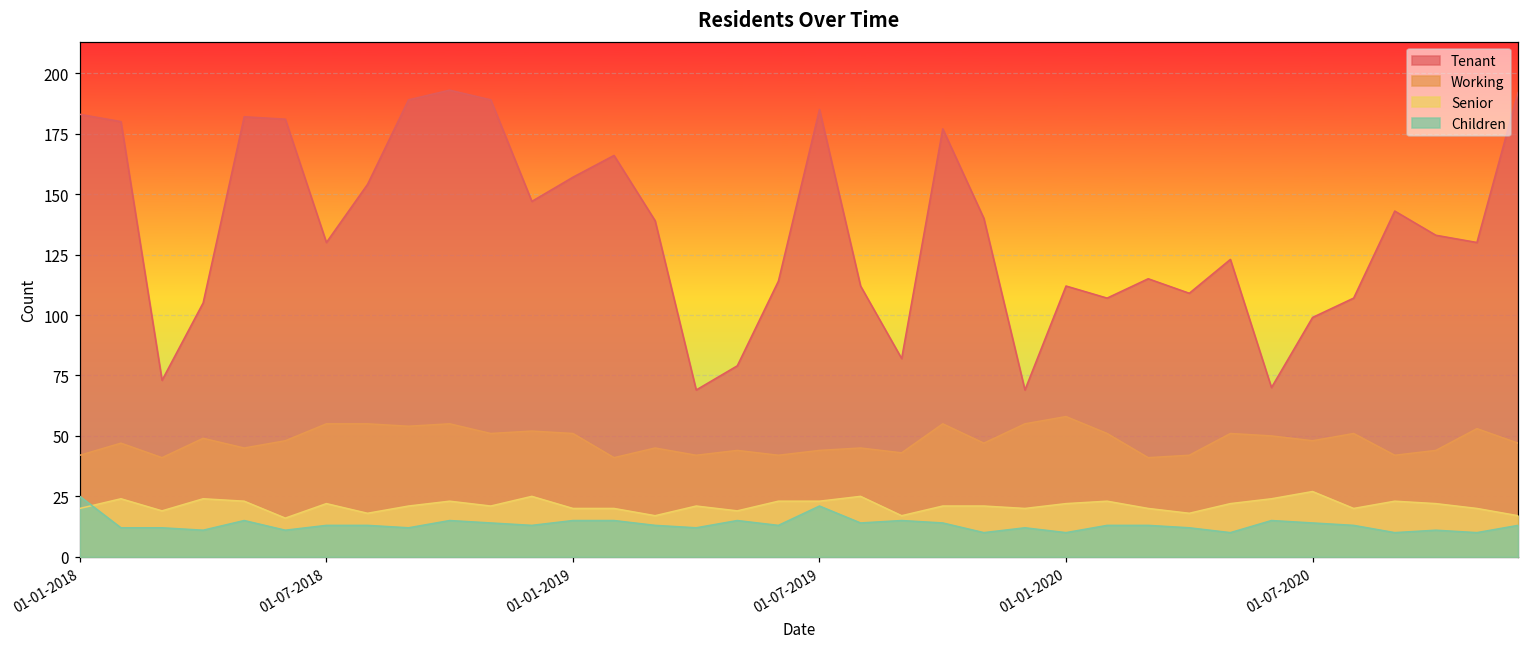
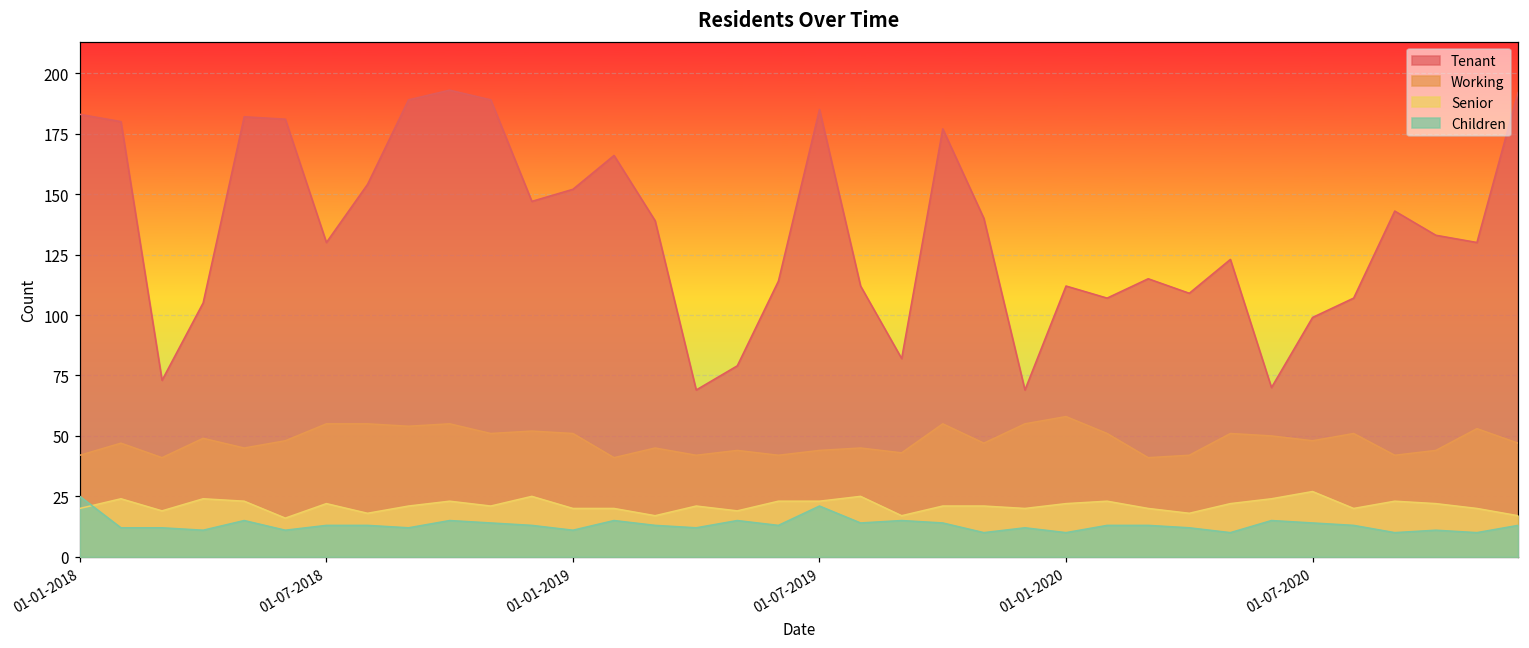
Tenant, 01-01-2019: 157 -> 152
Children, 01-01-2019: 15 -> 11
